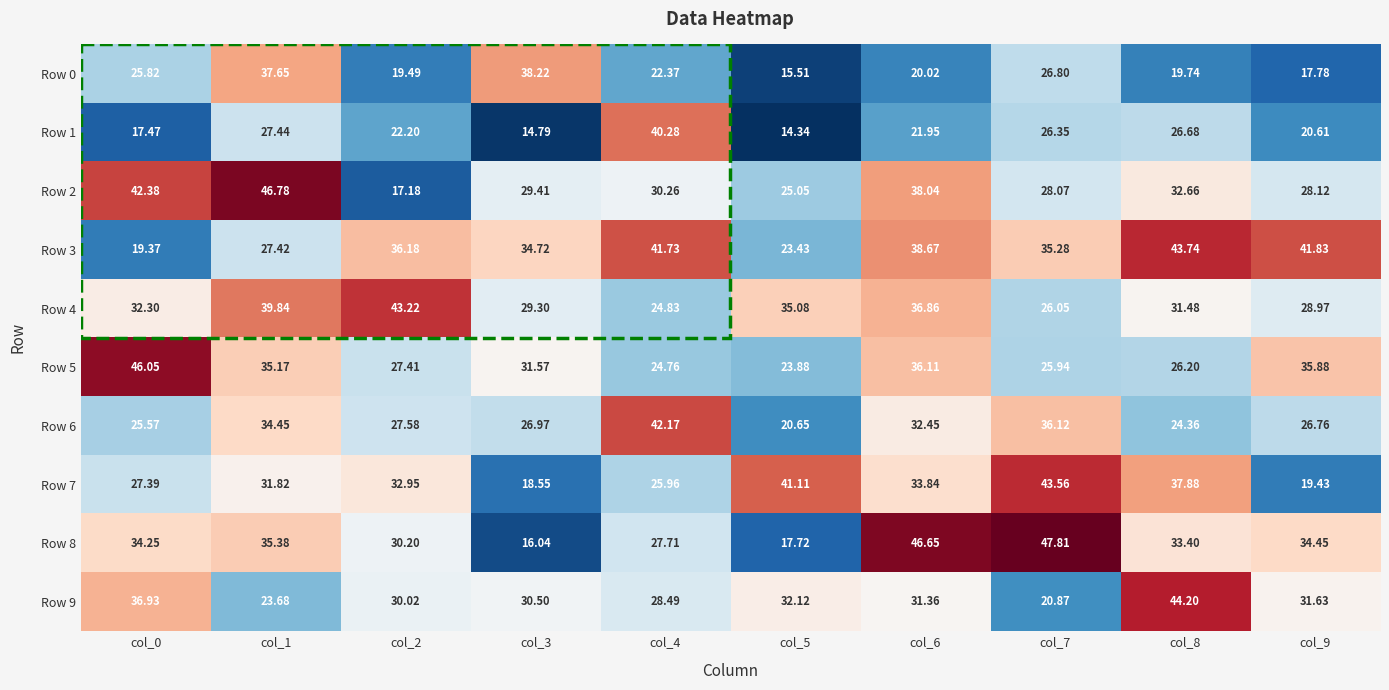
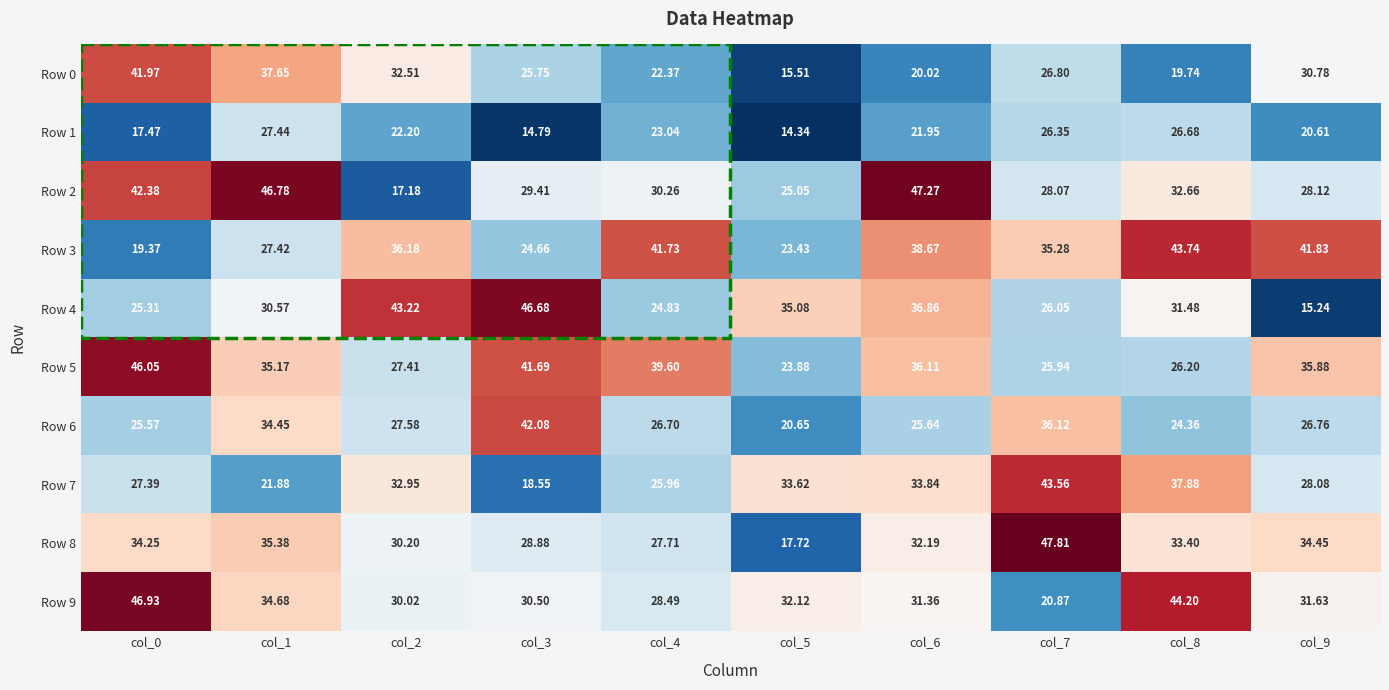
Row 0, col_0: 25.82 -> 41.97
Row 0, col_2: 19.49 -> 32.51
Row 0, col_3: 38.22 -> 25.75
Row 0, col_9: 17.78 -> 30.78
Row 1, col_4: 40.28 -> 23.04
Row 2, col_6: 38.04 -> 47.27
Row 3, col_3: 34.72 -> 24.66
Row 4, col_0: 32.30 -> 25.31
Row 4, col_1: 39.84 -> 30.57
Row 4, col_3: 29.30 -> 46.68
Row 4, col_9: 28.97 -> 15.24
Row 5, col_3: 31.57 -> 41.69
Row 5, col_4: 24.76 -> 39.60
Row 6, col_3: 26.97 -> 42.08
Row 6, col_4: 42.17 -> 26.70
Row 6, col_6: 32.45 -> 25.64
Row 7, col_1: 31.82 -> 21.88
Row 7, col_5: 41.11 -> 33.62
Row 7, col_9: 19.43 -> 28.08
Row 8, col_3: 16.04 -> 28.88
Row 8, col_6: 46.65 -> 32.19
Row 9, col_0: 36.93 -> 46.93
Row 9, col_1: 23.68 -> 34.68
